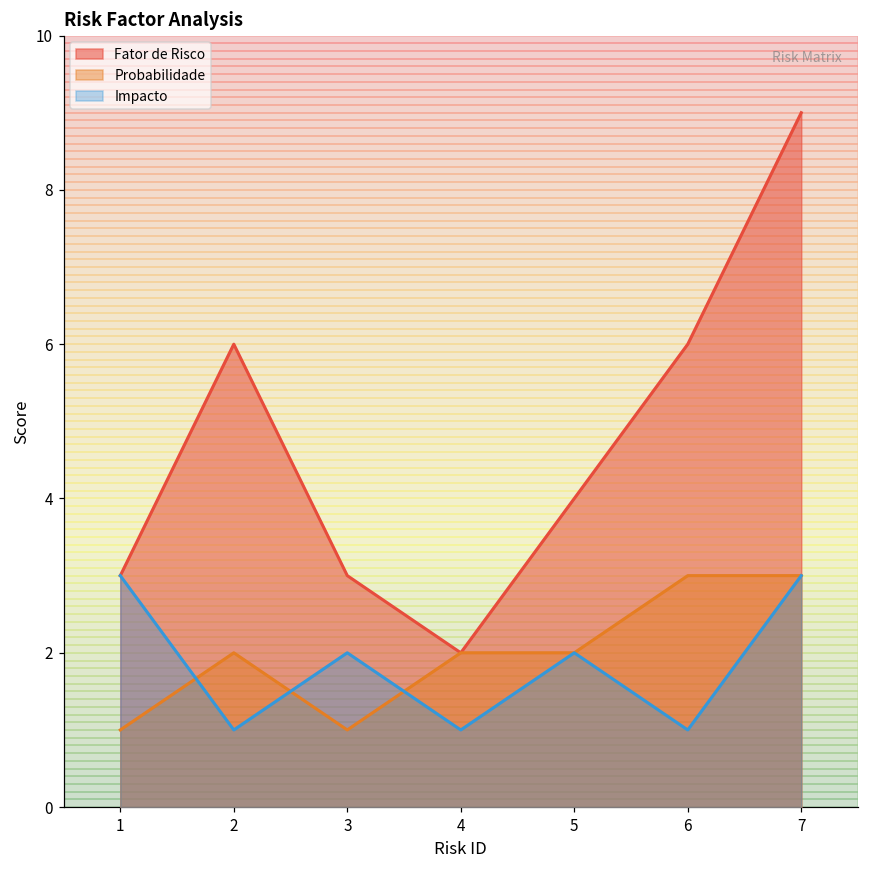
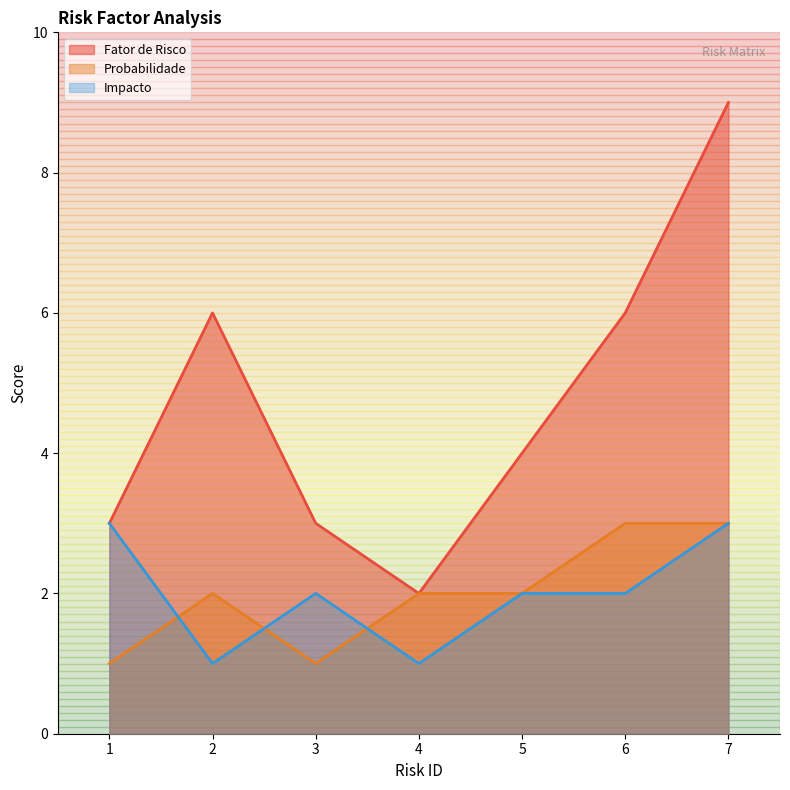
Impacto, 6: 1 -> 2
